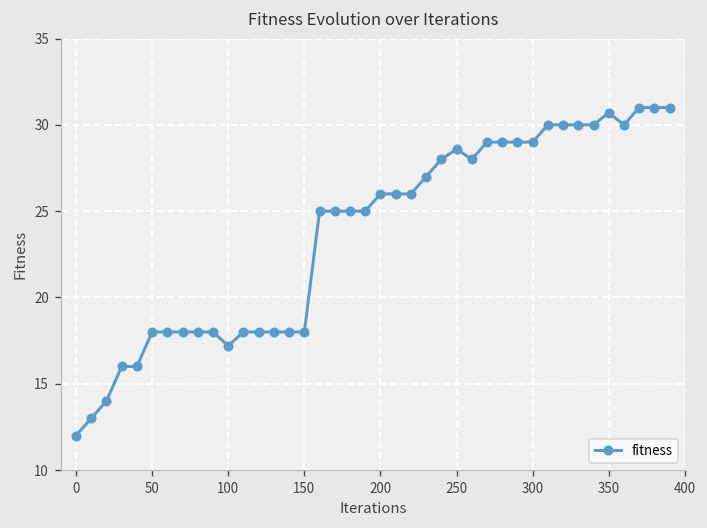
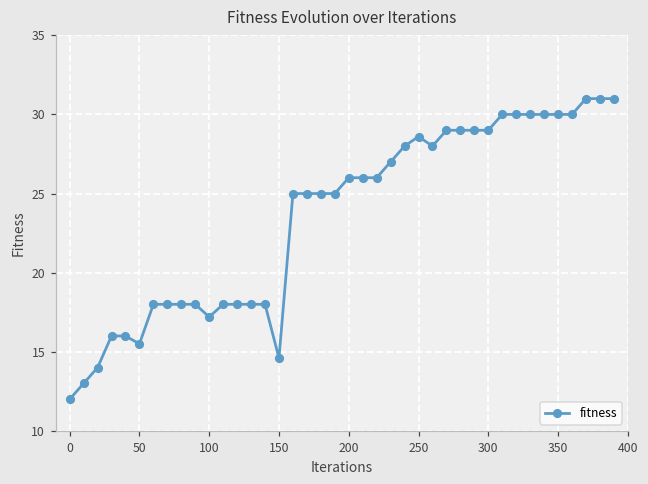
50: 18.0 -> 15.5
150: 18.0 -> 14.6
350: 30.7 -> 30.0
